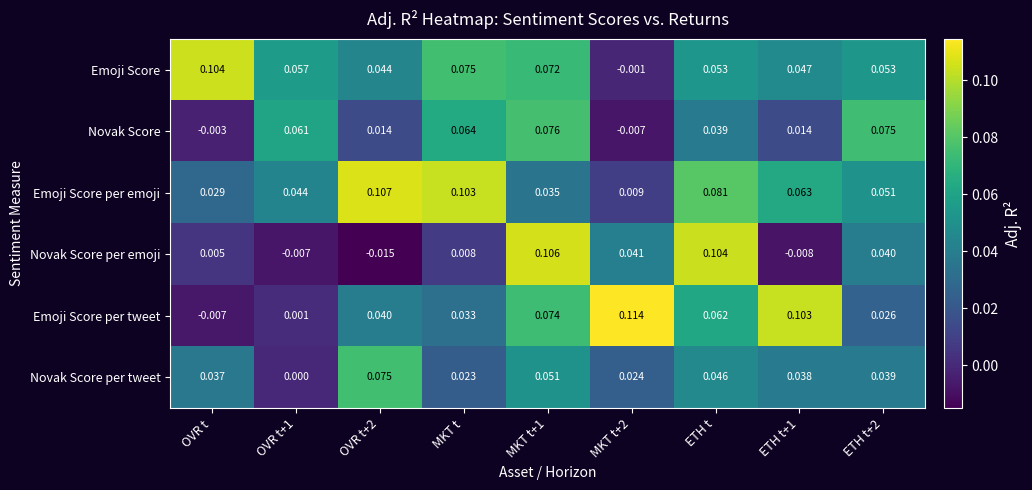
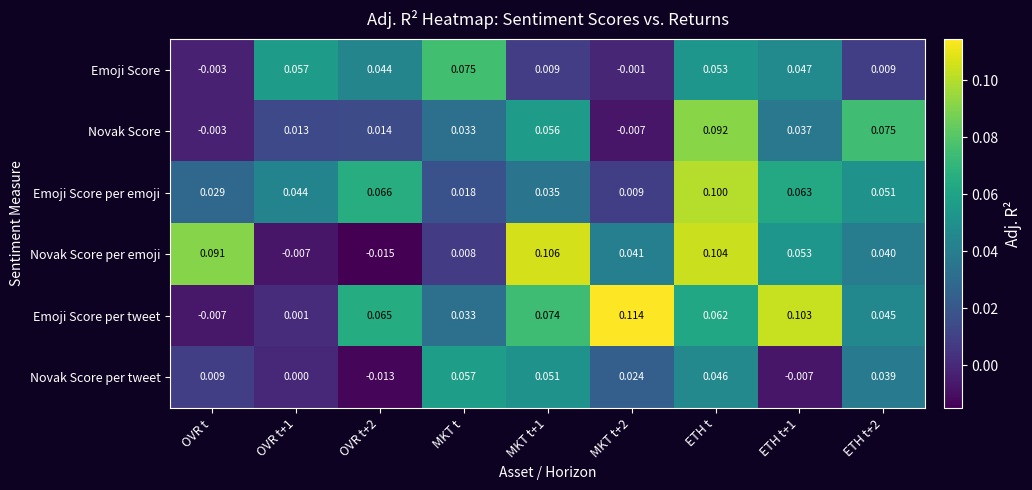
Emoji Score, OVR t: 0.104 -> -0.003
Emoji Score, MKT t+1: 0.072 -> 0.009
Emoji Score, ETH t+2: 0.053 -> 0.009
Novak Score, OVR t+1: 0.061 -> 0.013
Novak Score, MKT t: 0.064 -> 0.033
Novak Score, MKT t+1: 0.076 -> 0.056
Novak Score, ETH t: 0.039 -> 0.092
Novak Score, ETH t+1: 0.014 -> 0.037
Emoji Score per emoji, OVR t+2: 0.107 -> 0.066
Emoji Score per emoji, MKT t: 0.103 -> 0.018
Emoji Score per emoji, ETH t: 0.081 -> 0.100
Novak Score per emoji, OVR t: 0.005 -> 0.091
Novak Score per emoji, ETH t+1: -0.008 -> 0.053
Emoji Score per tweet, OVR t+2: 0.040 -> 0.065
Emoji Score per tweet, ETH t+2: 0.026 -> 0.045
Novak Score per tweet, OVR t: 0.037 -> 0.009
Novak Score per tweet, OVR t+2: 0.075 -> -0.013
Novak Score per tweet, MKT t: 0.023 -> 0.057
Novak Score per tweet, ETH t+1: 0.038 -> -0.007
